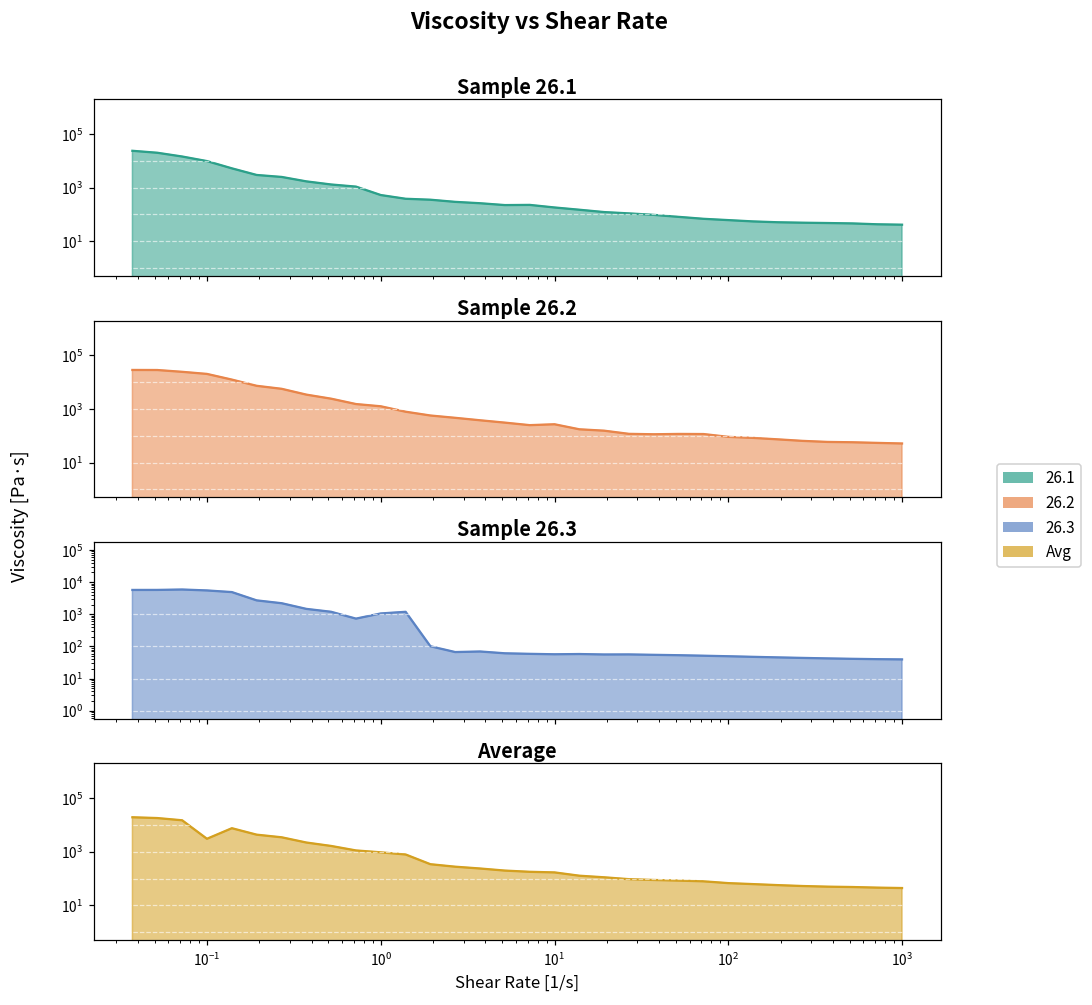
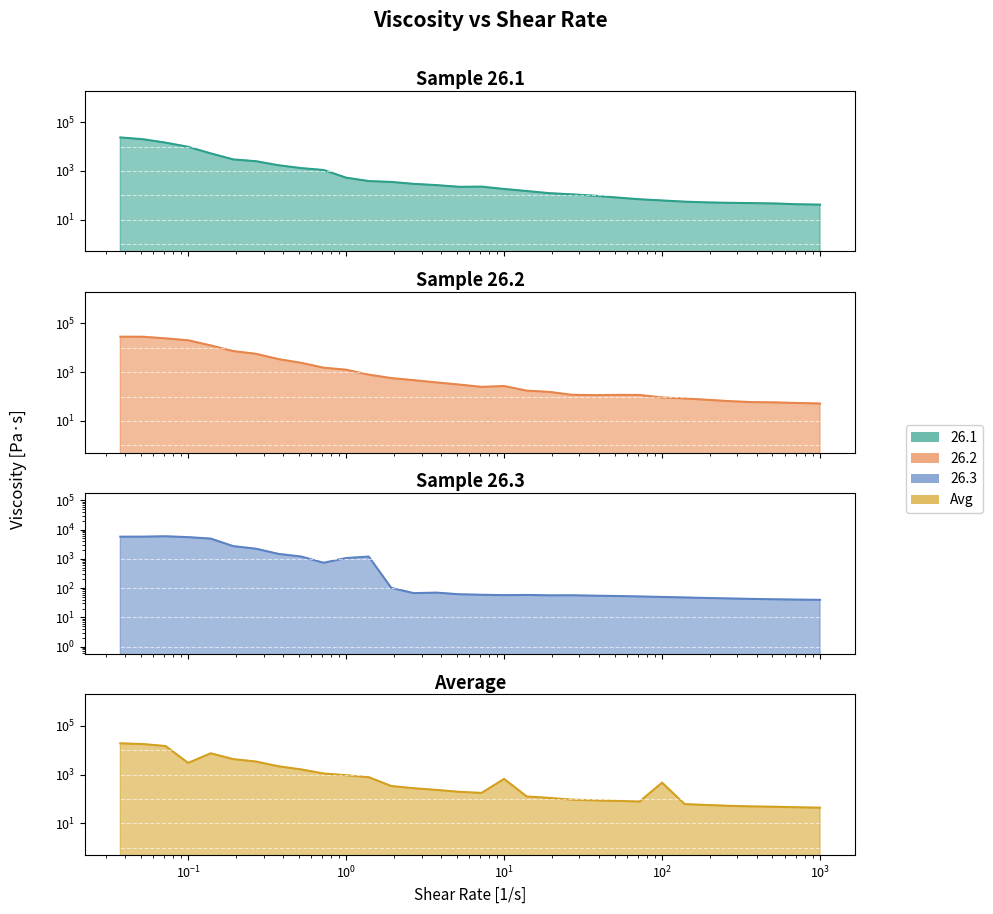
Average, 10^1: 200 -> 700
Average, 10^2: 70 -> 500
